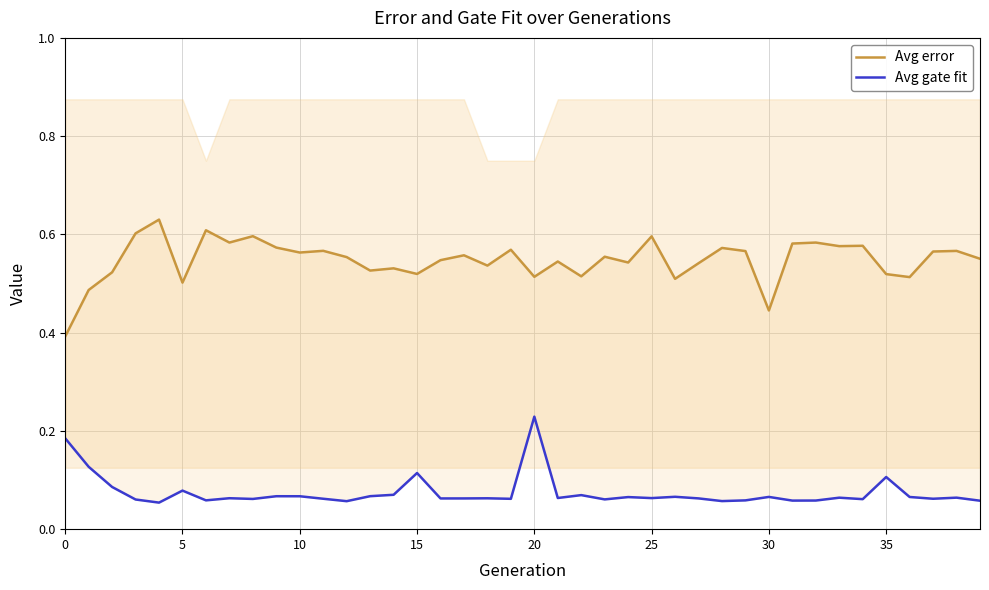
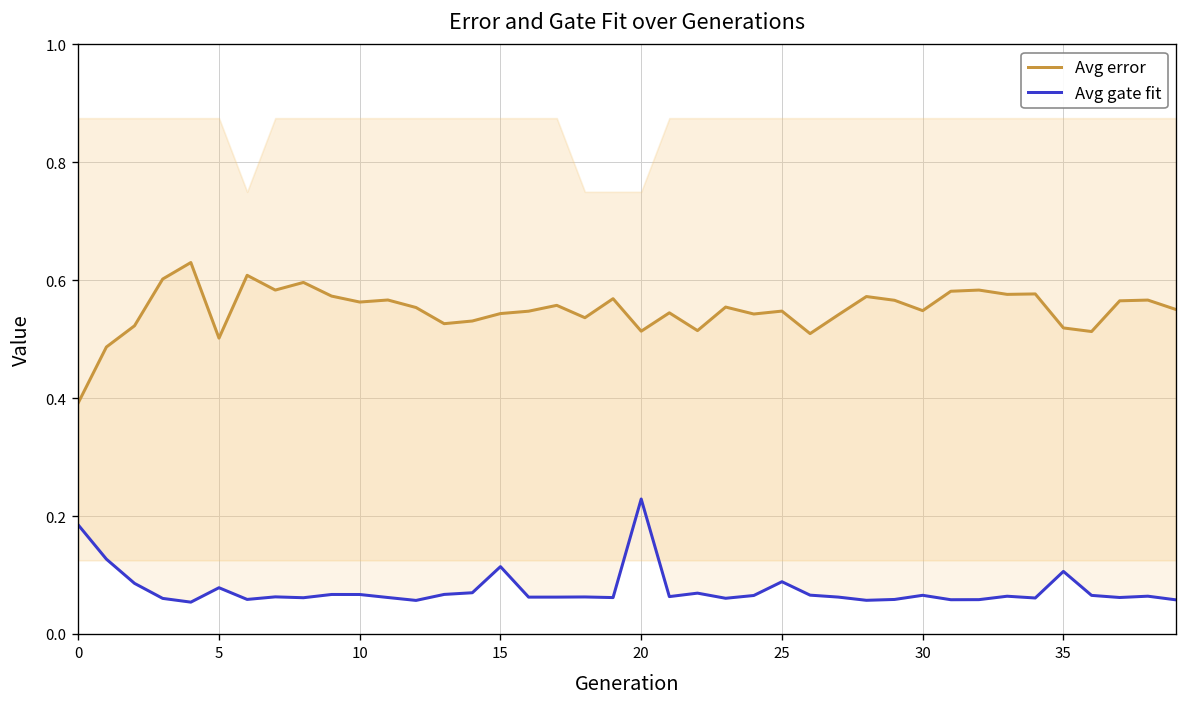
Avg error, 15: 0.52 -> 0.54
Avg error, 25: 0.60 -> 0.55
Avg gate fit, 25: 0.06 -> 0.09
Avg error, 30: 0.45 -> 0.55
